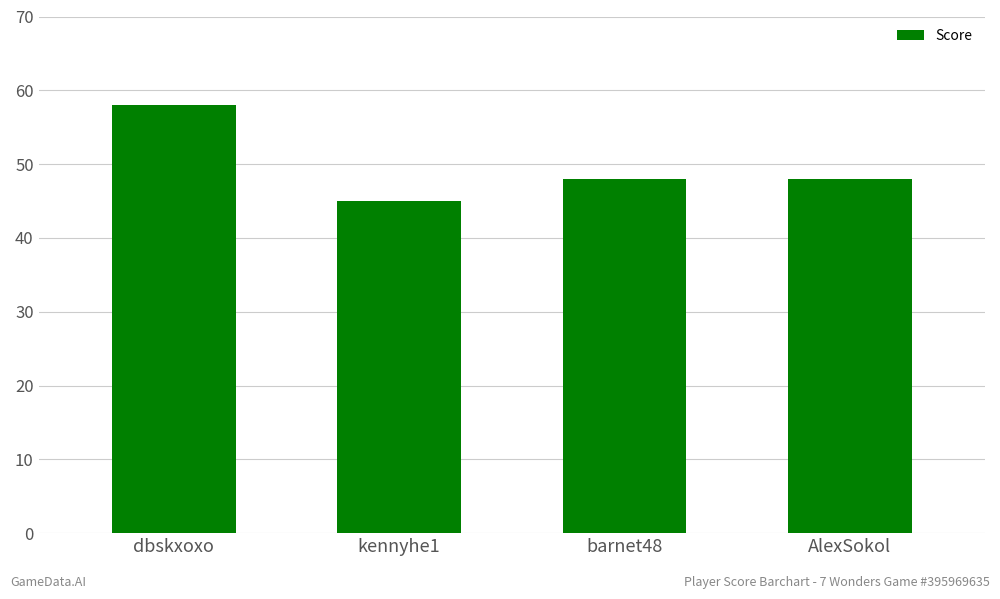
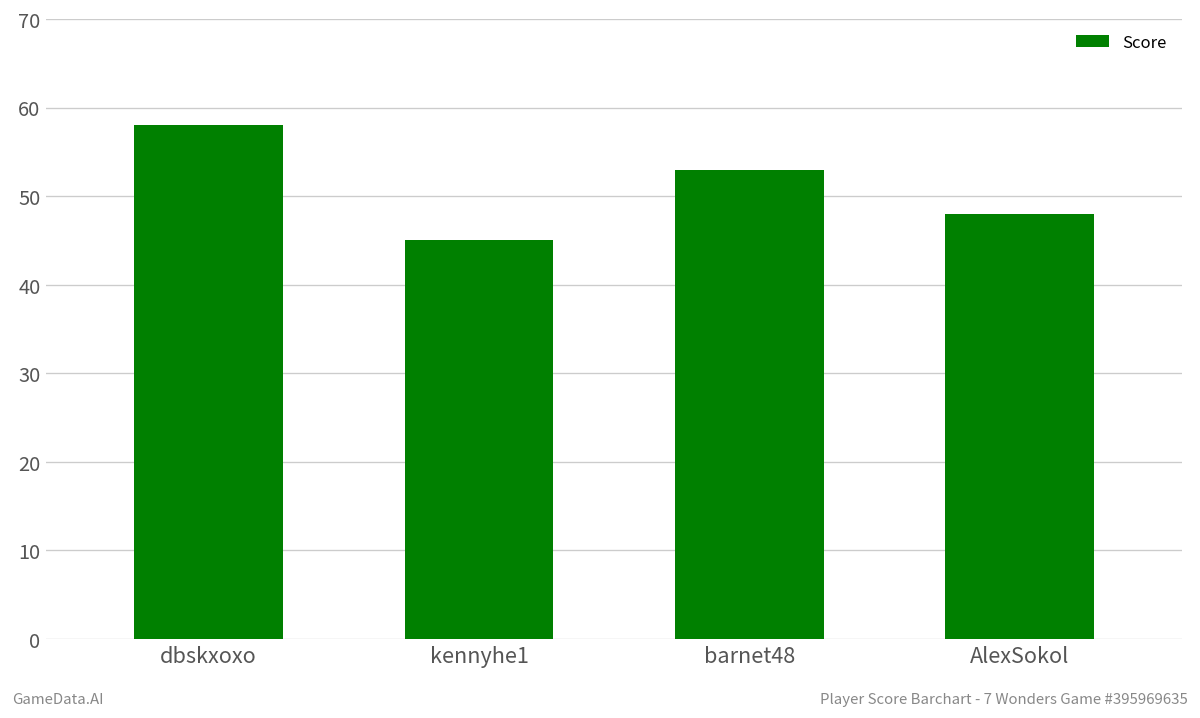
barnet48: 48 -> 53
